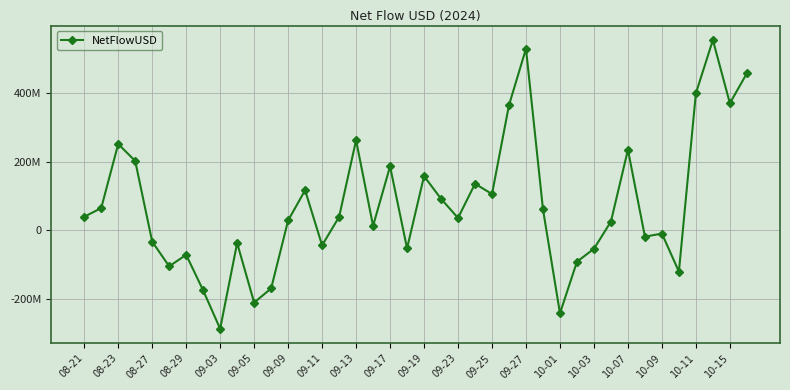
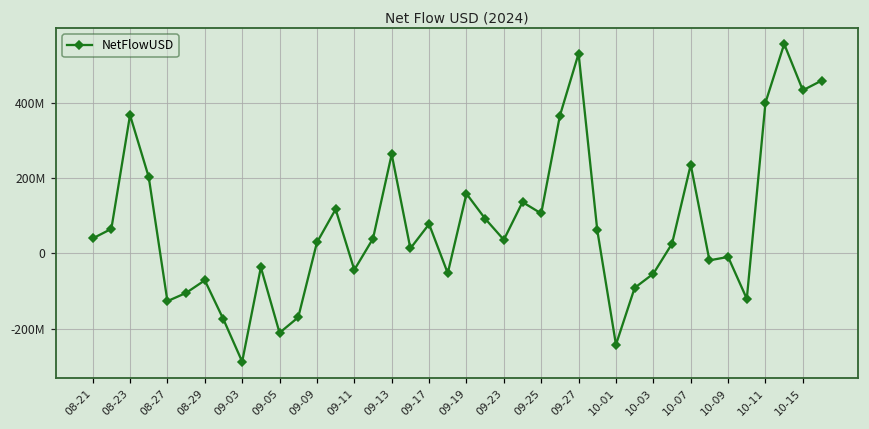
08-23: 250000000 -> 370000000
08-27: -30000000 -> -130000000
09-17: 190000000 -> 80000000
10-15: 370000000 -> 430000000
